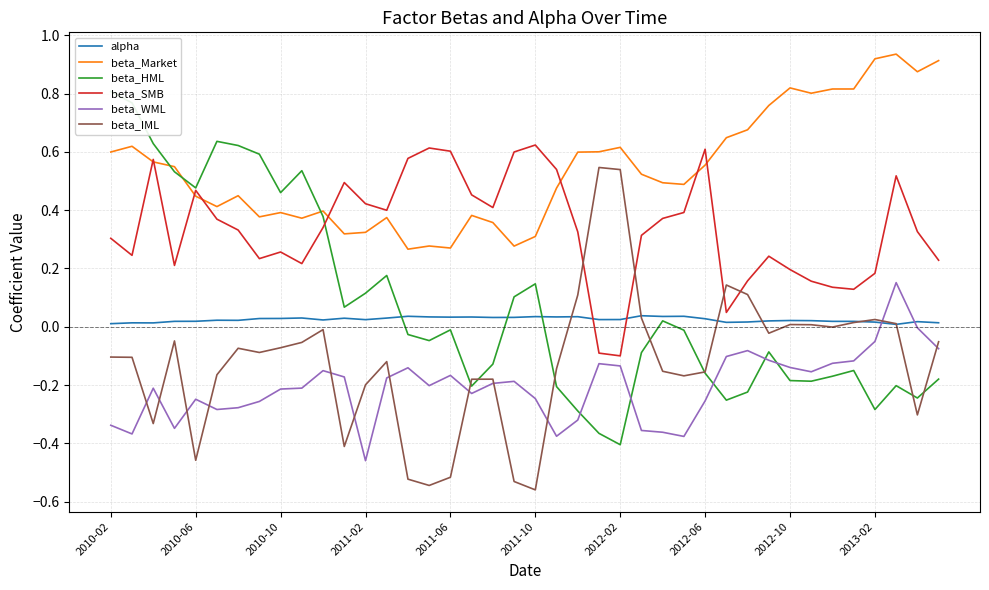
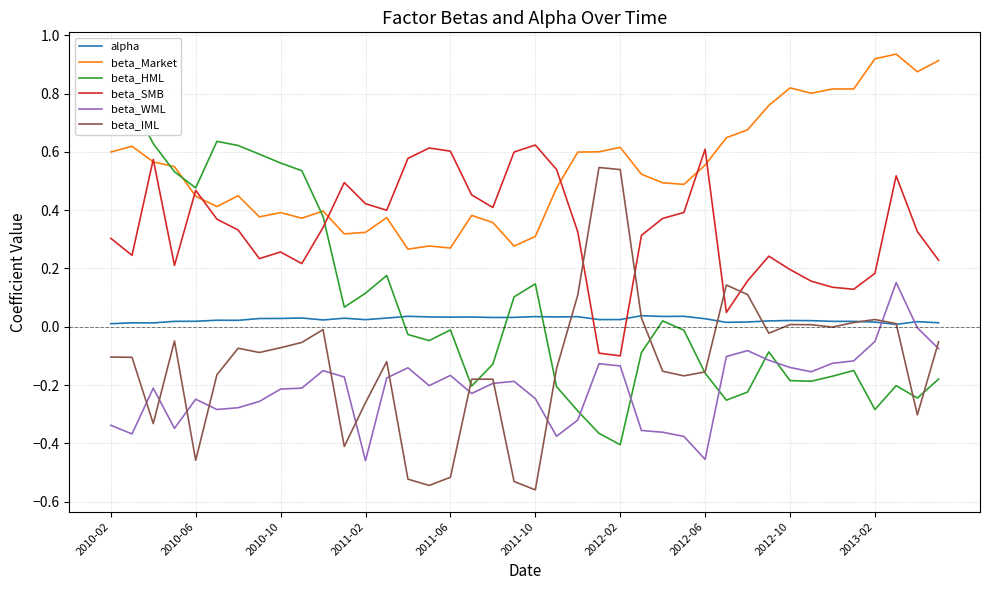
beta_HML, 2010-10: 0.46 -> 0.56
beta_IML, 2011-02: -0.20 -> -0.26
beta_WML, 2012-06: -0.25 -> -0.46
